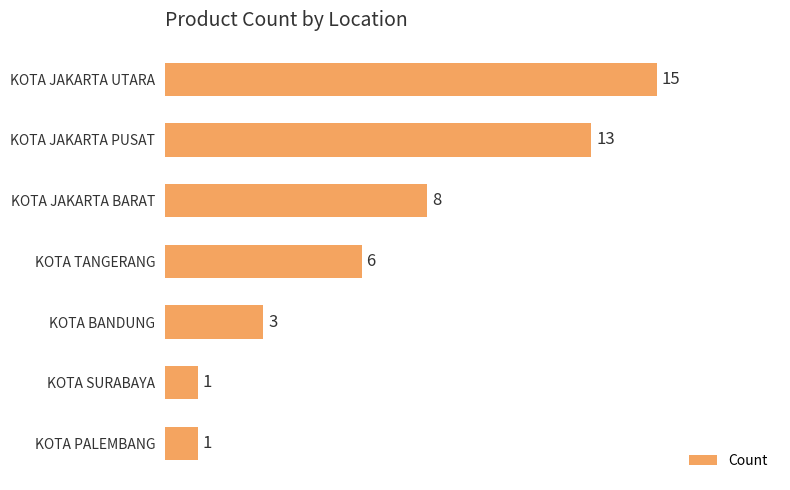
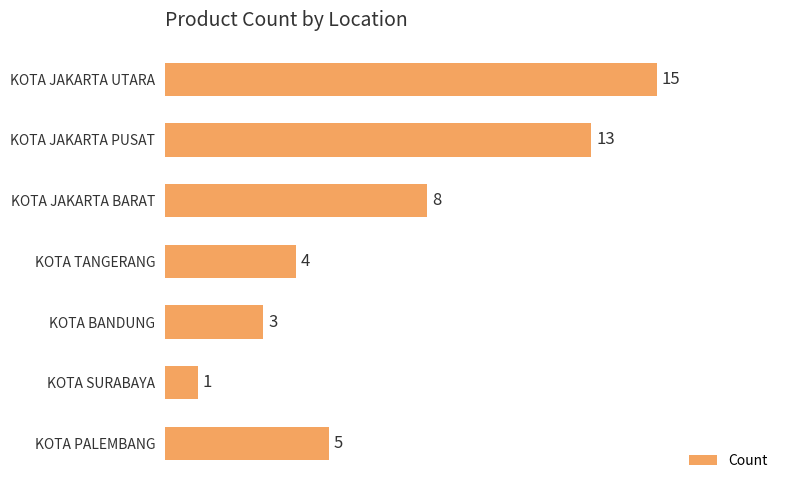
KOTA TANGERANG: 6 -> 4
KOTA PALEMBANG: 1 -> 5
